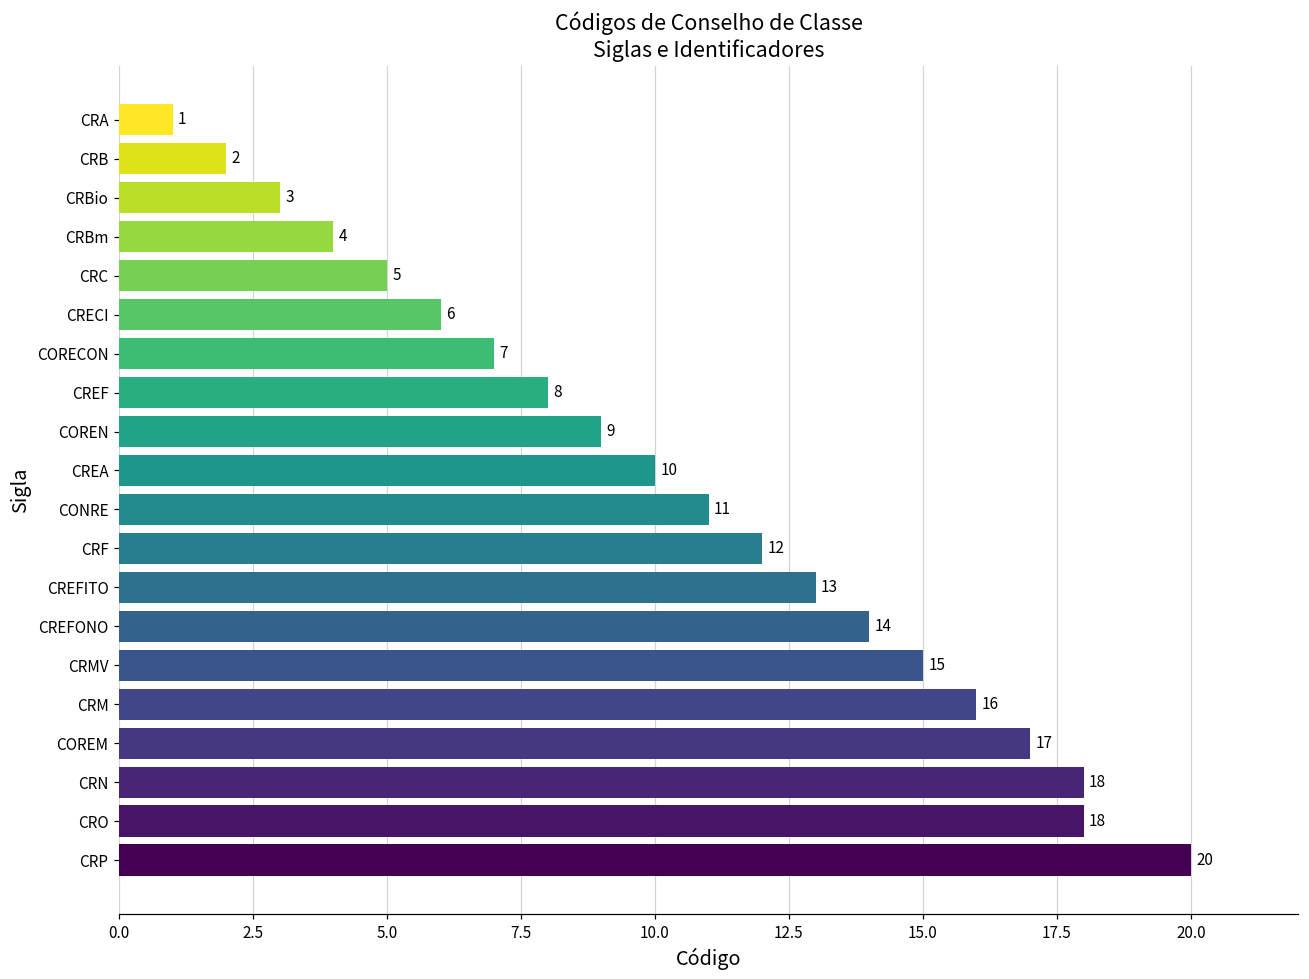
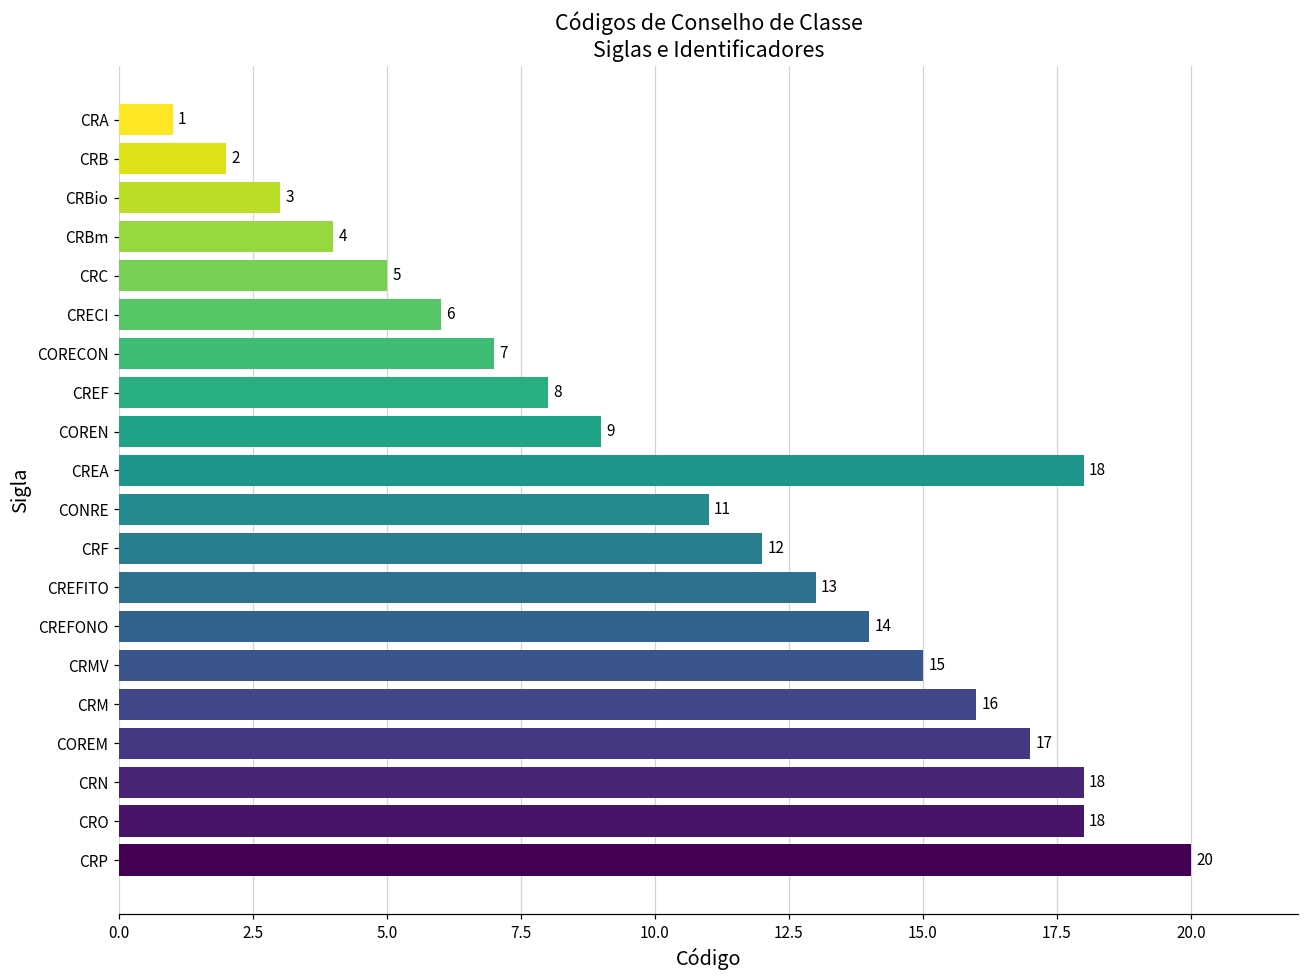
CREA: 10 -> 18
